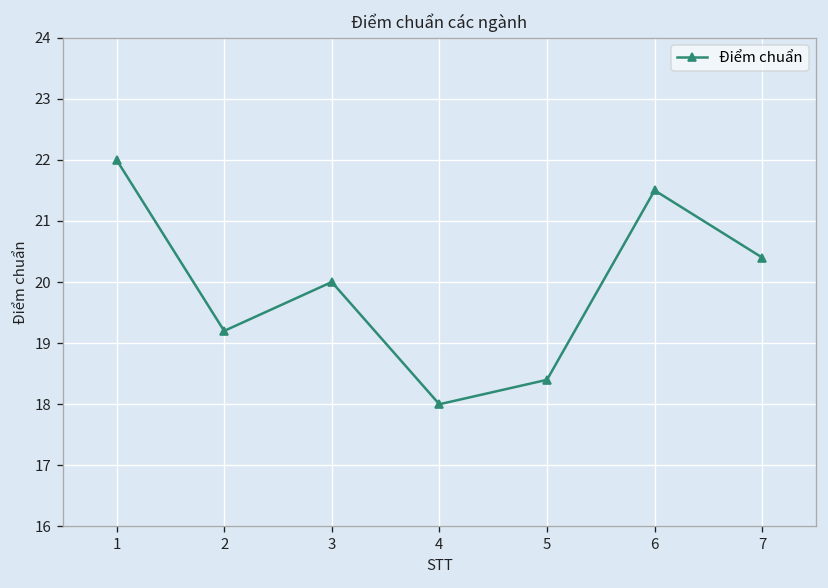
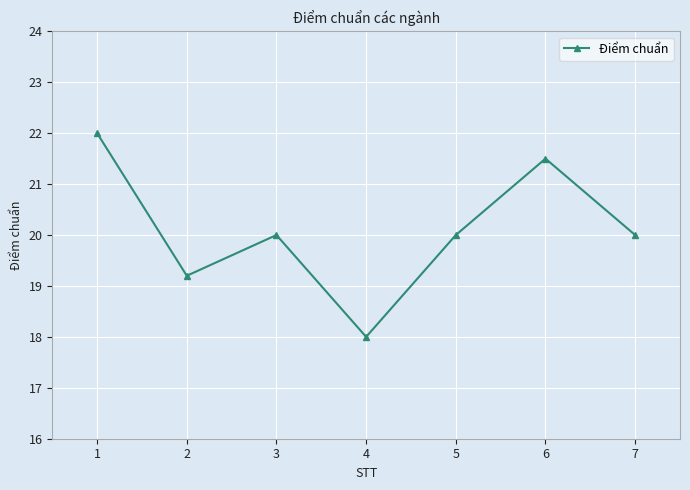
5: 18.4 -> 20.0
7: 20.4 -> 20.0
